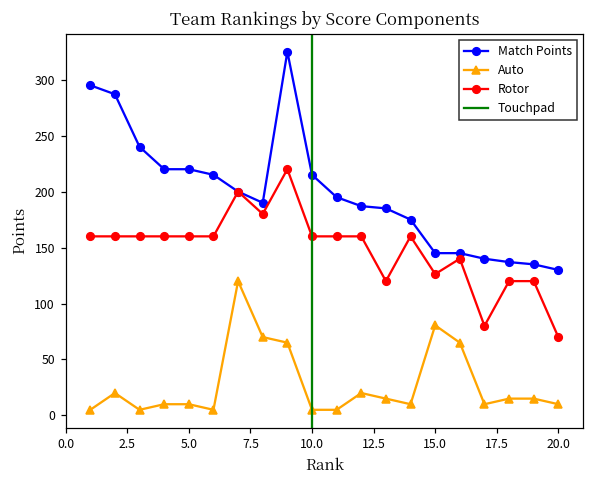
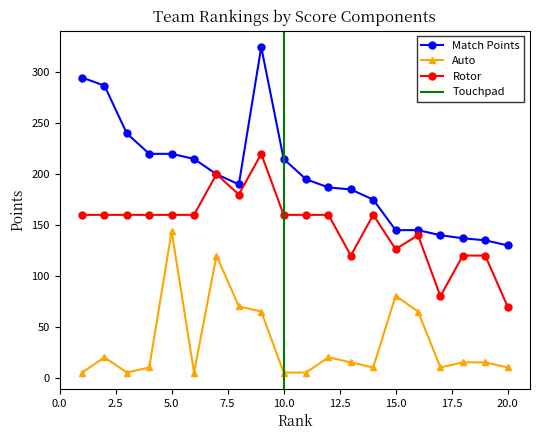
Auto, 5.0: 10 -> 144
